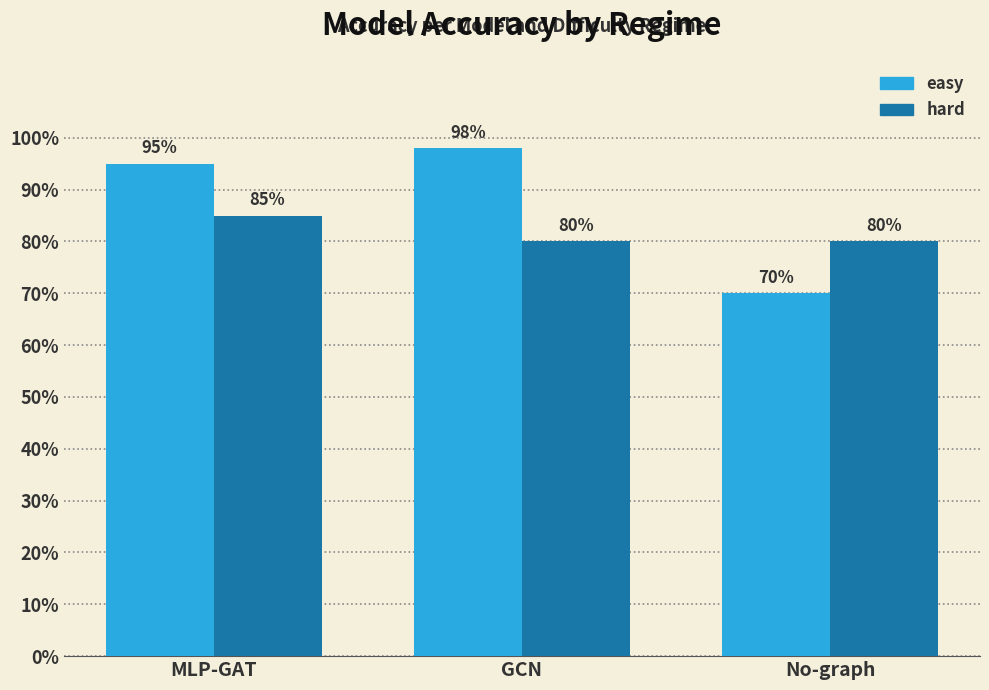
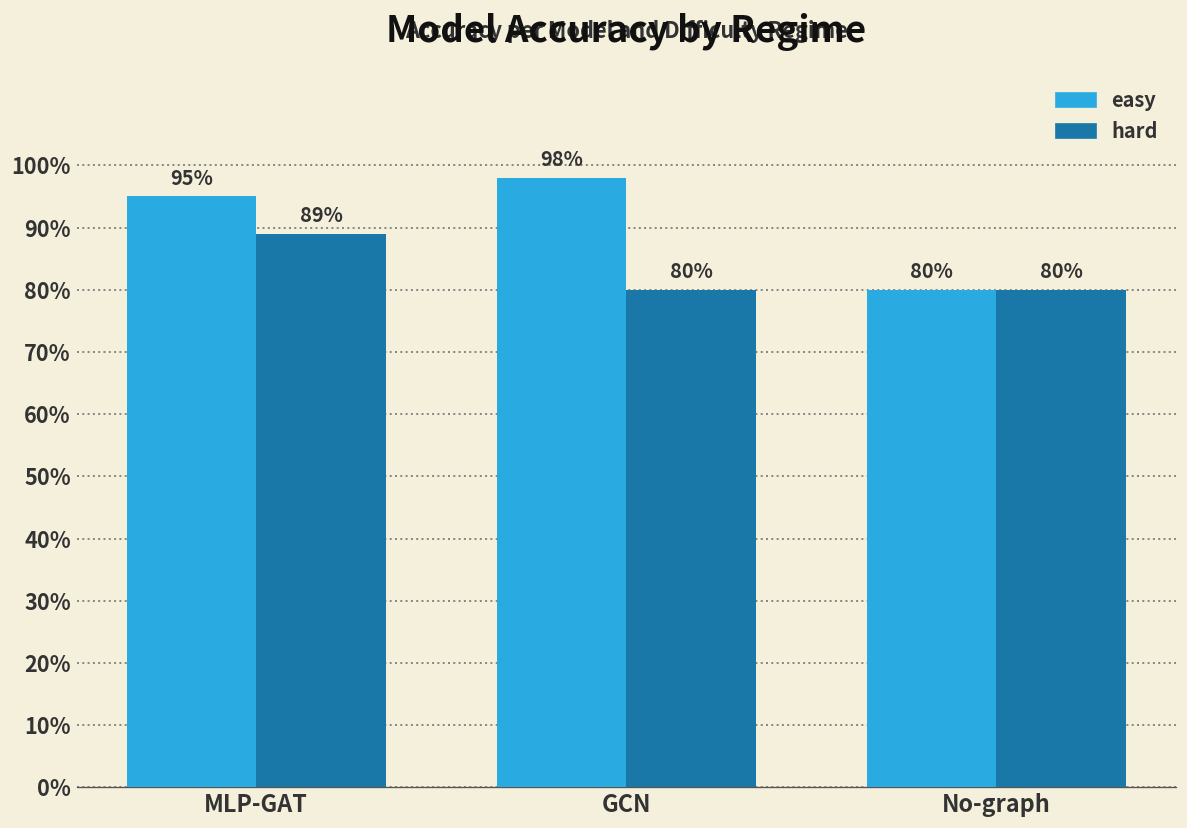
hard, MLP-GAT: 85% -> 89%
easy, No-graph: 70% -> 80%
